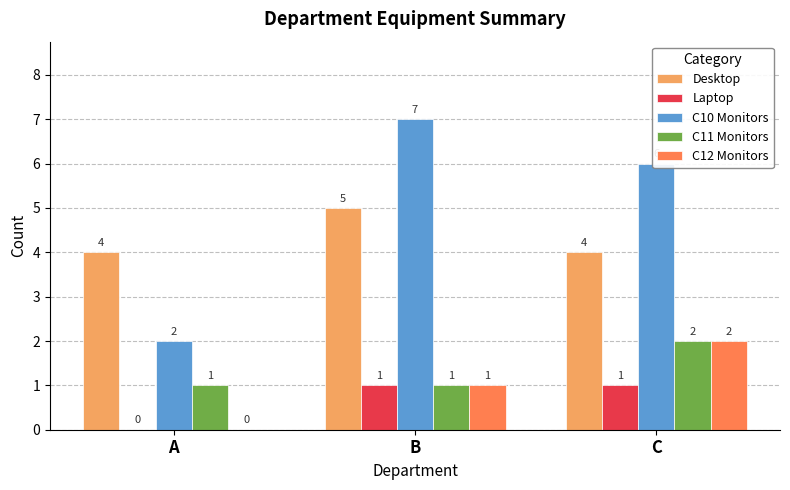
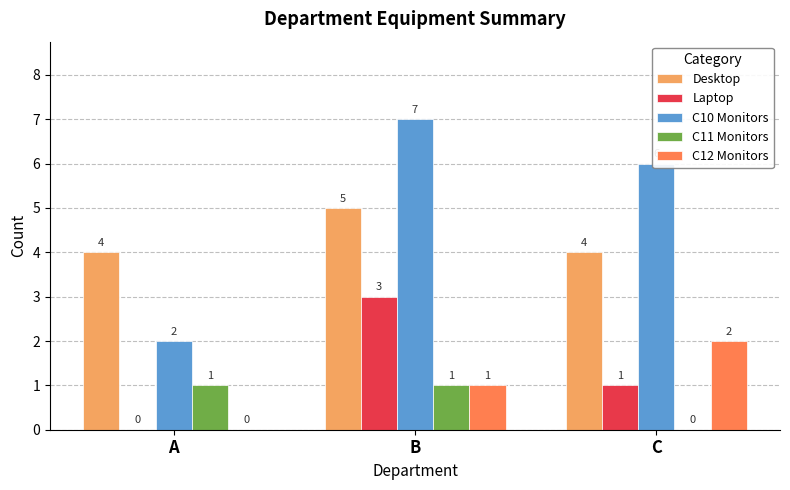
Laptop, B: 1 -> 3
C11 Monitors, C: 2 -> 0
